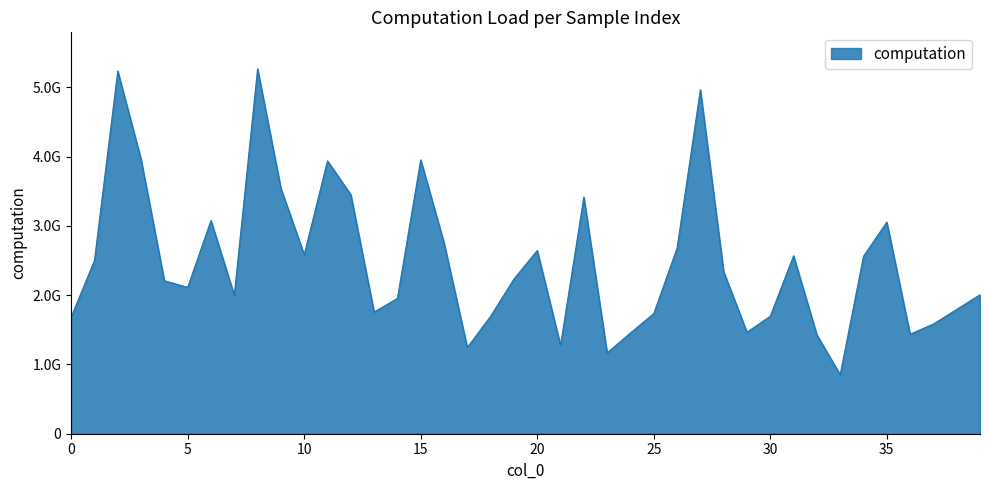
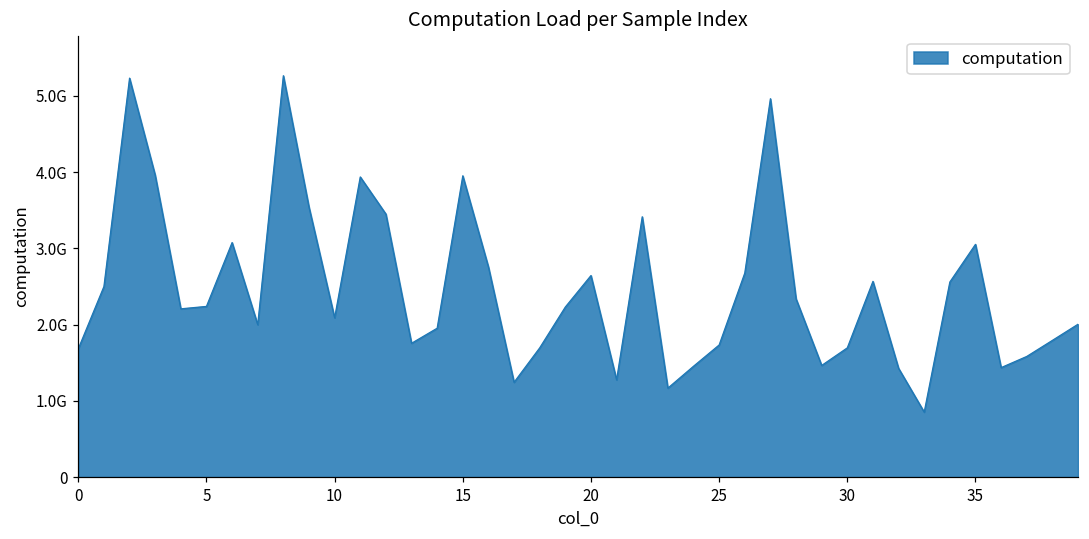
5: 2100000000 -> 2200000000
10: 2600000000 -> 2100000000
